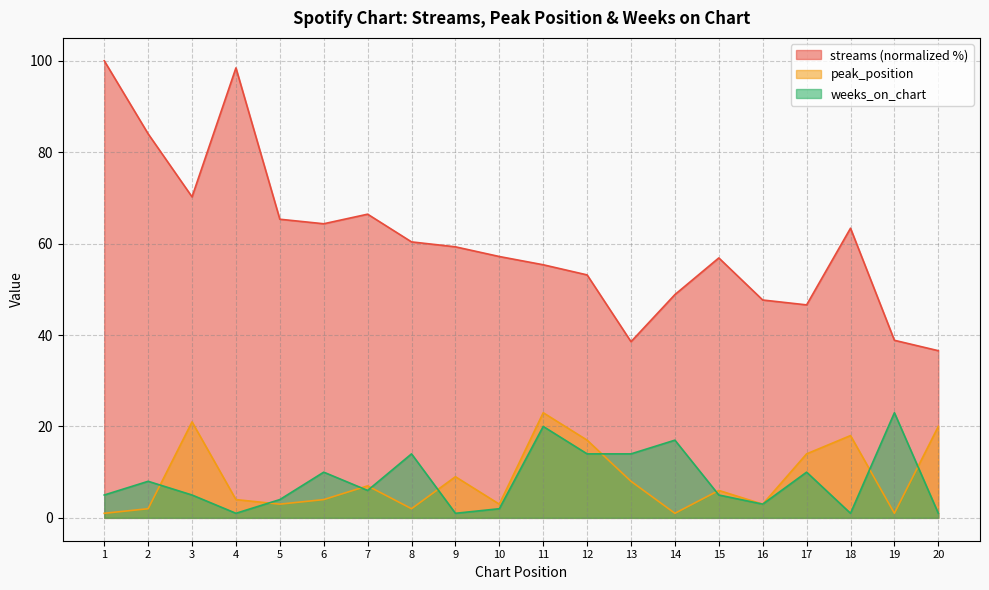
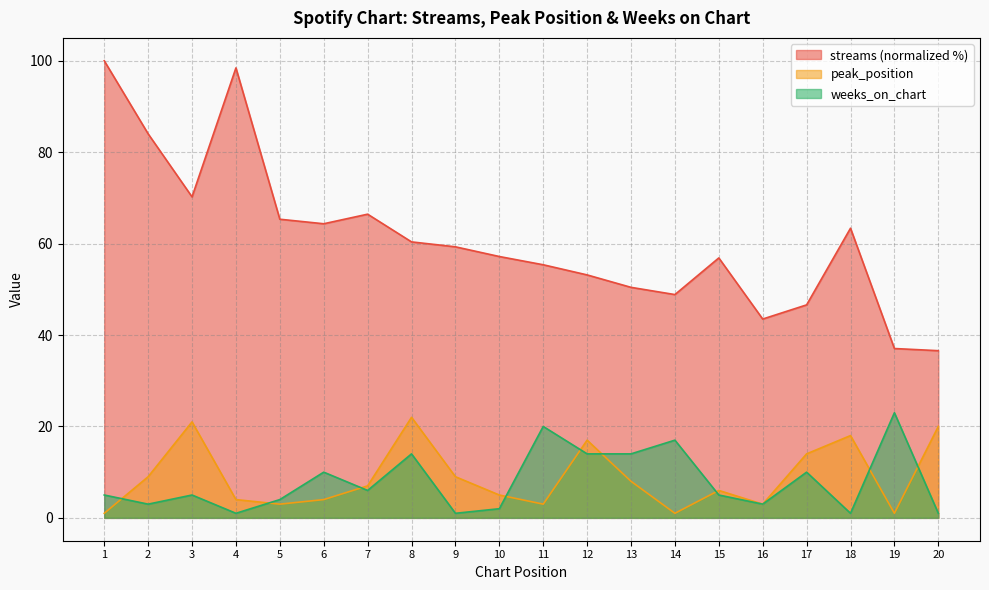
peak_position, 2: 2 -> 9
weeks_on_chart, 2: 8 -> 3
peak_position, 8: 2 -> 22
peak_position, 10: 3 -> 5
peak_position, 11: 23 -> 3
streams (normalized %), 13: 39 -> 50
streams (normalized %), 16: 48 -> 43
streams (normalized %), 19: 39 -> 37
